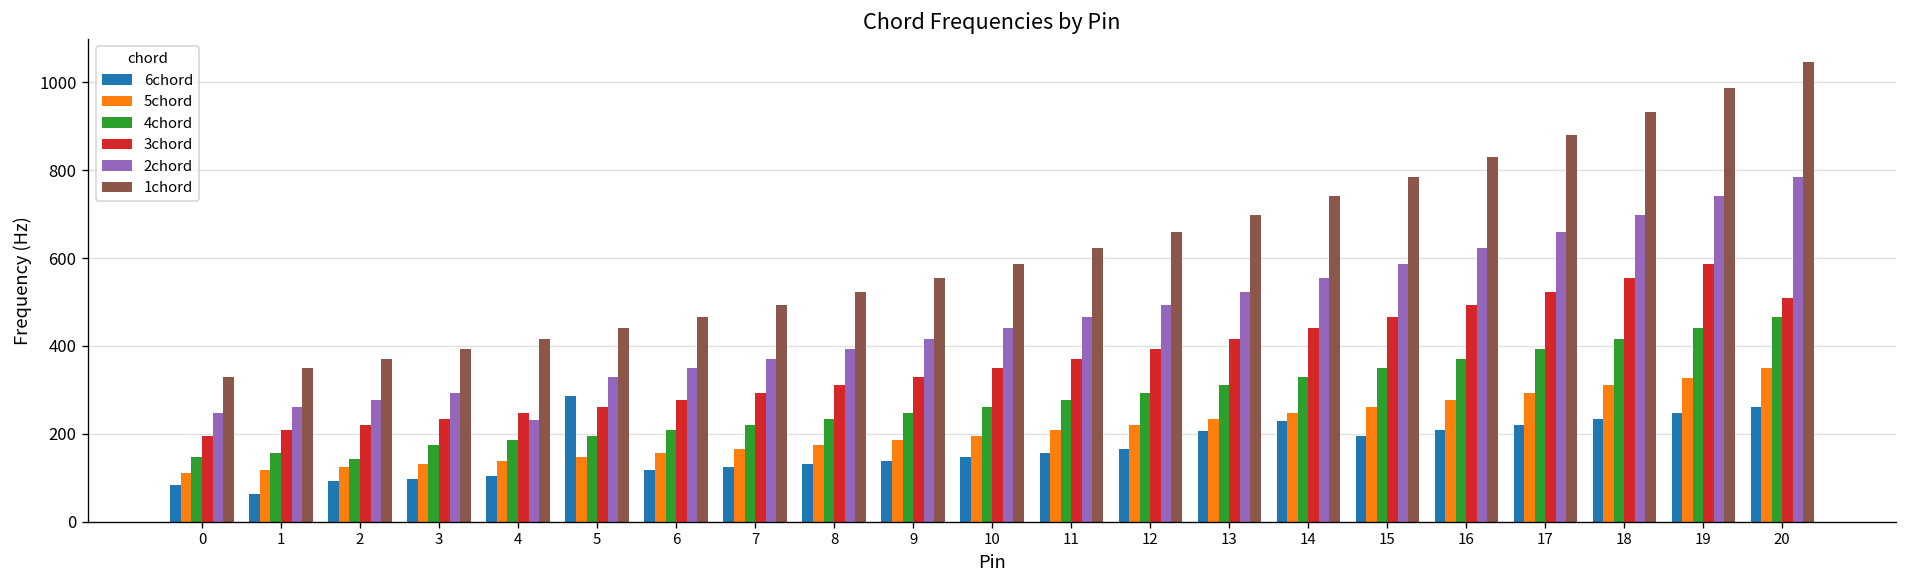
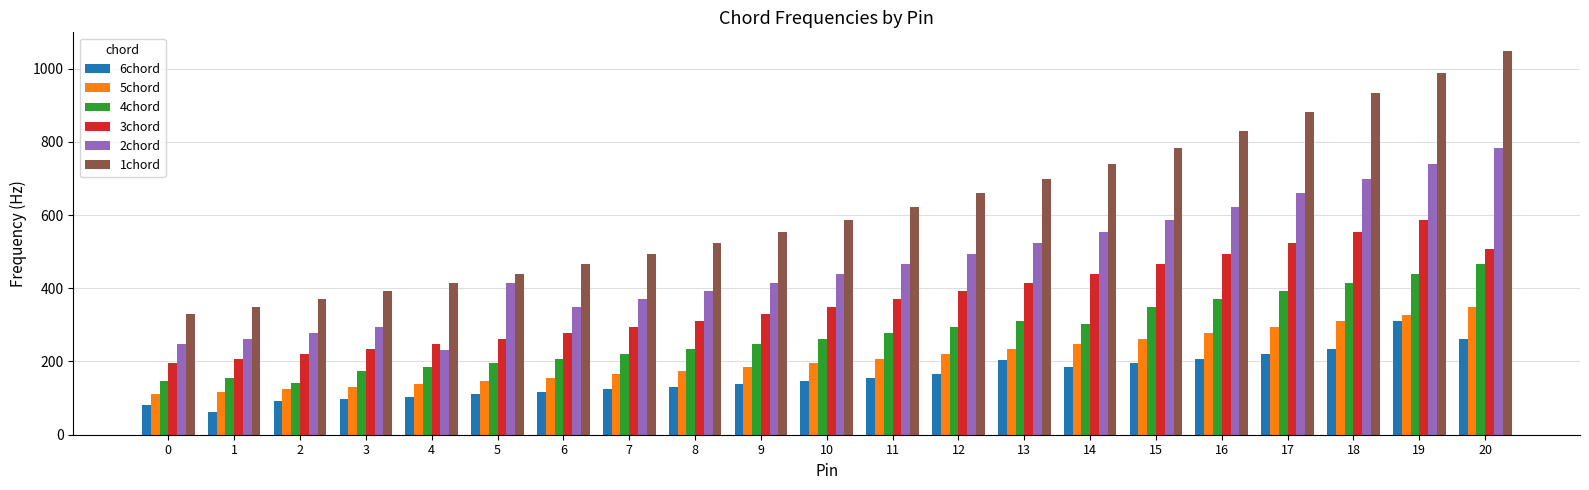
6chord, 5: 290 -> 110
2chord, 5: 330 -> 410
6chord, 14: 230 -> 190
4chord, 14: 330 -> 300
6chord, 19: 250 -> 310
